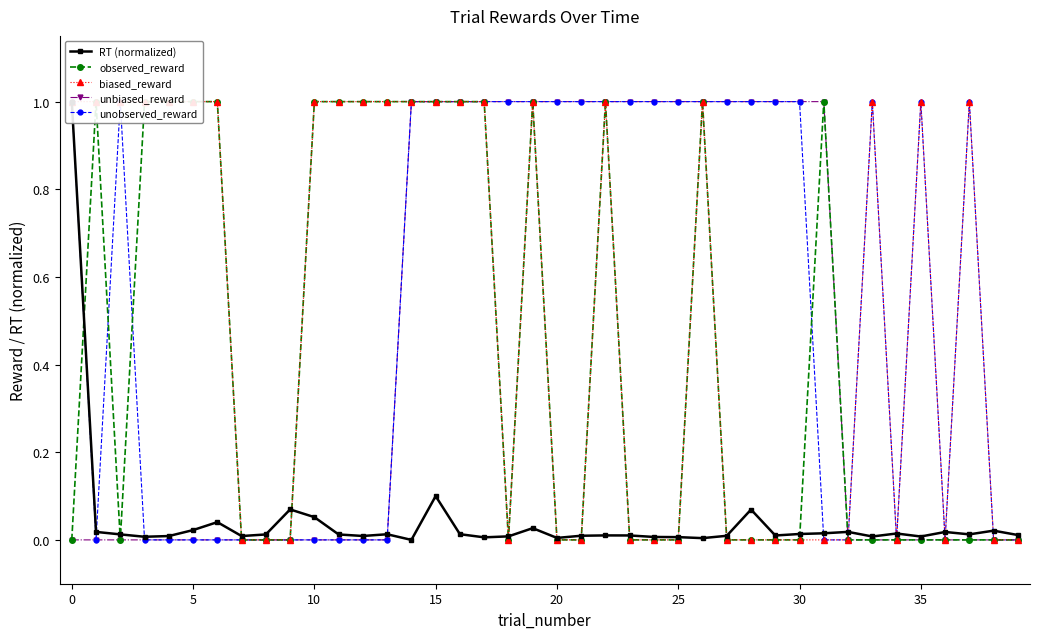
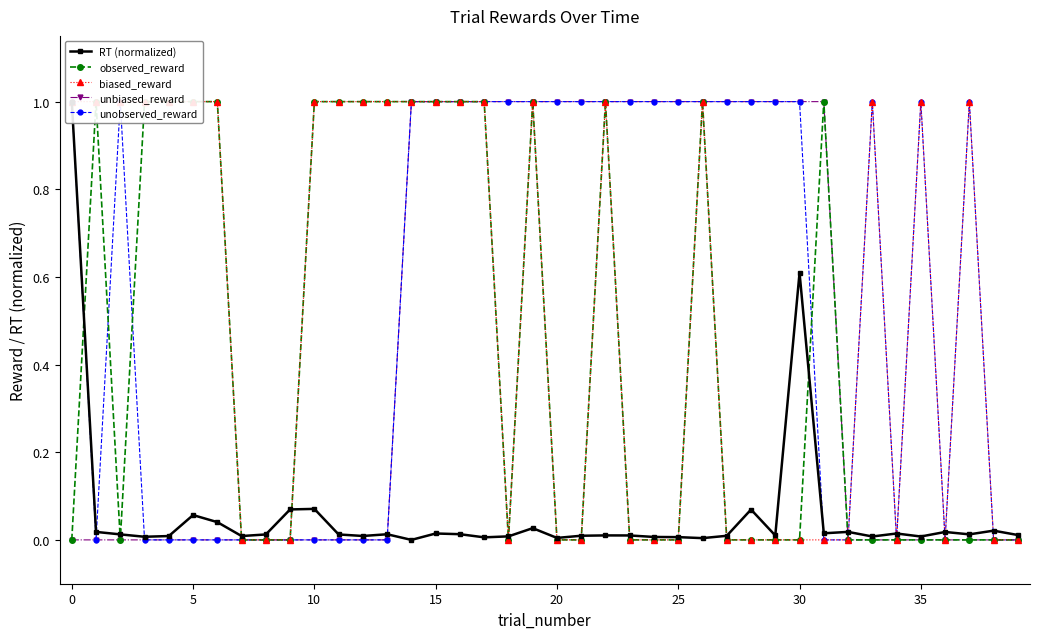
RT (normalized), 5: 0.02 -> 0.06
RT (normalized), 10: 0.05 -> 0.07
RT (normalized), 15: 0.10 -> 0.01
RT (normalized), 30: 0.01 -> 0.61
